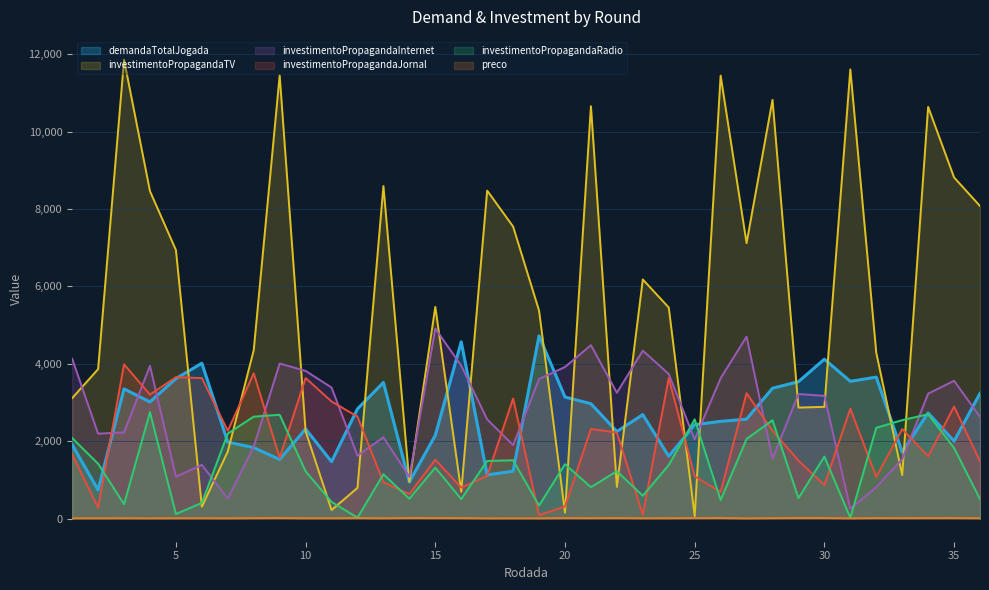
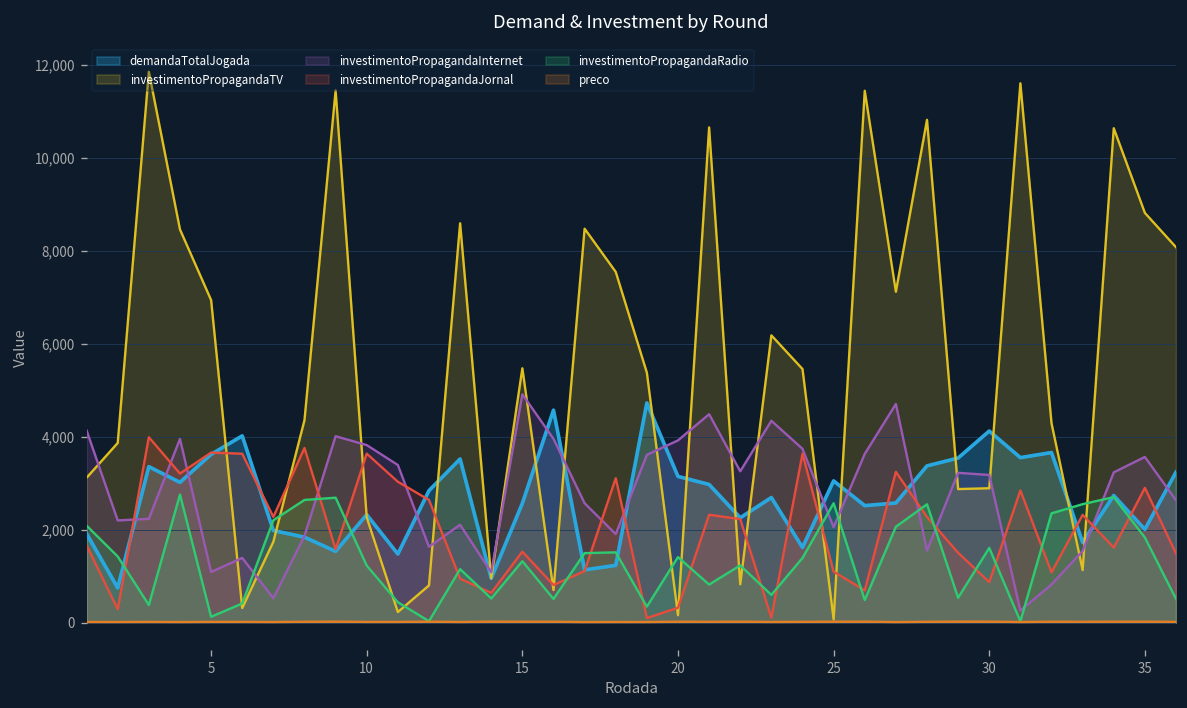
demandaTotalJogada, 15: 2,200 -> 2,600
demandaTotalJogada, 25: 2,400 -> 3,000
